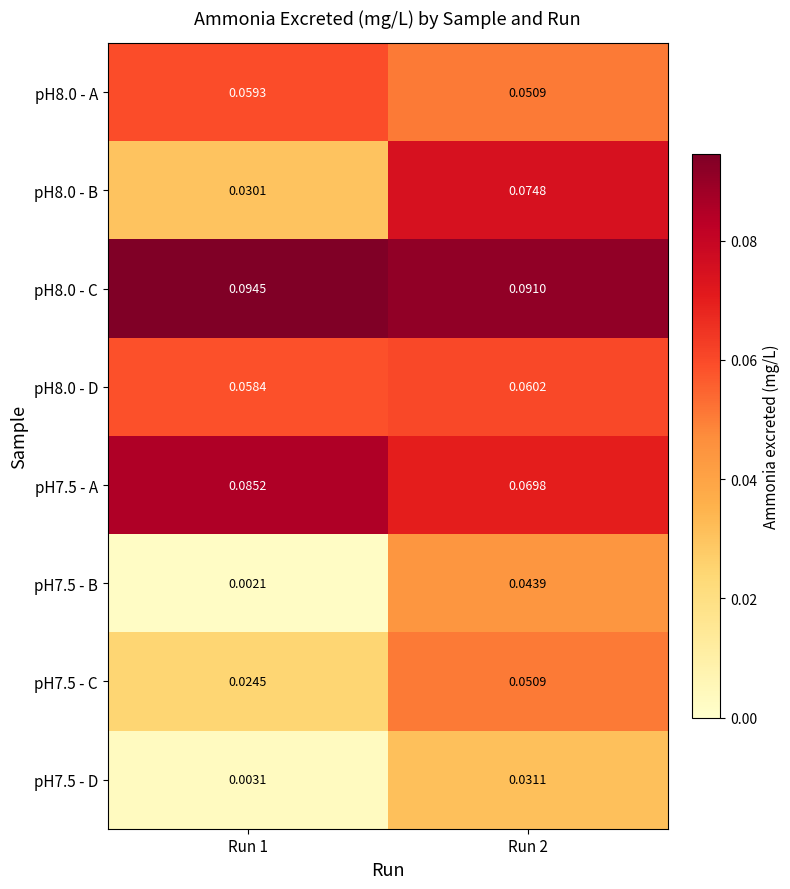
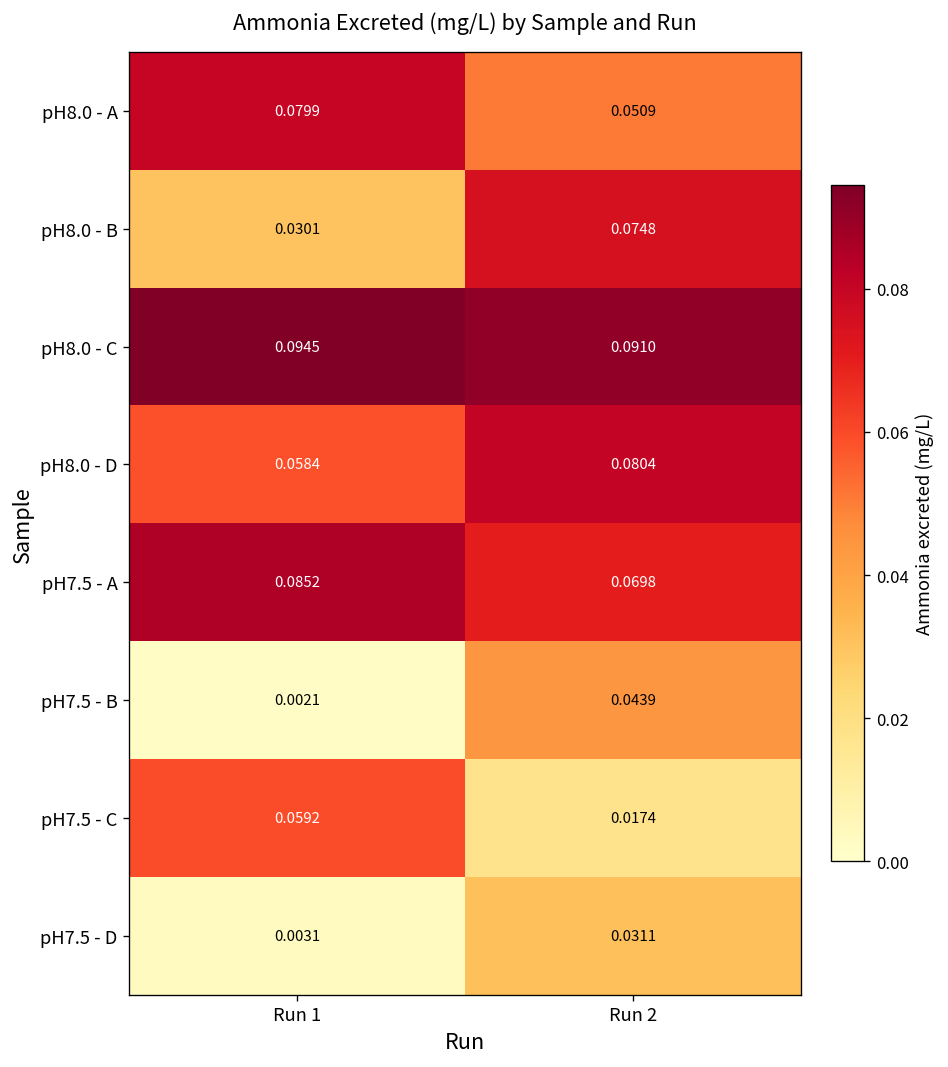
pH8.0 - A, Run 1: 0.0593 -> 0.0799
pH8.0 - D, Run 2: 0.0602 -> 0.0804
pH7.5 - C, Run 1: 0.0245 -> 0.0592
pH7.5 - C, Run 2: 0.0509 -> 0.0174
